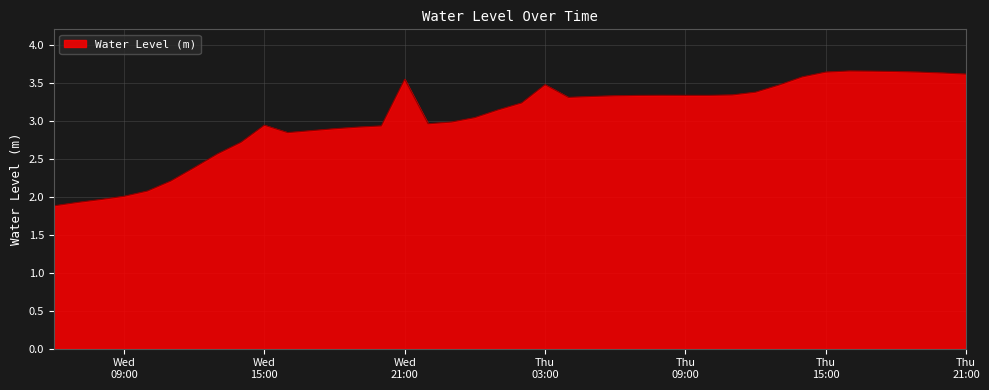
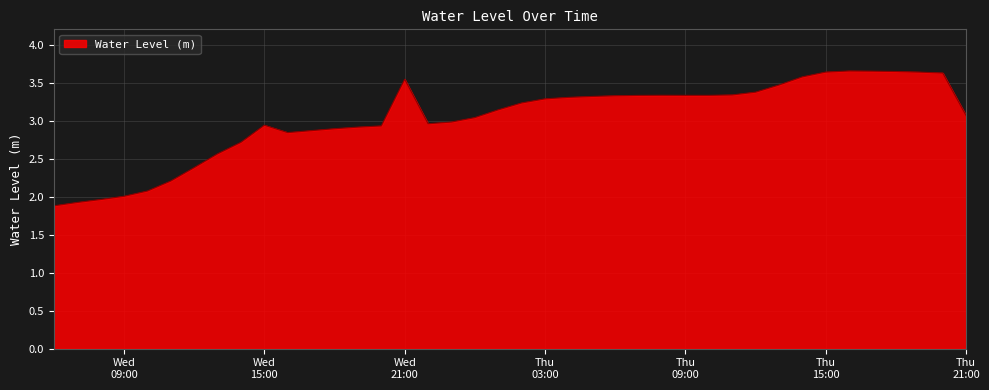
Thu 03:00: 3.5 -> 3.3
Thu 21:00: 3.6 -> 3.1
